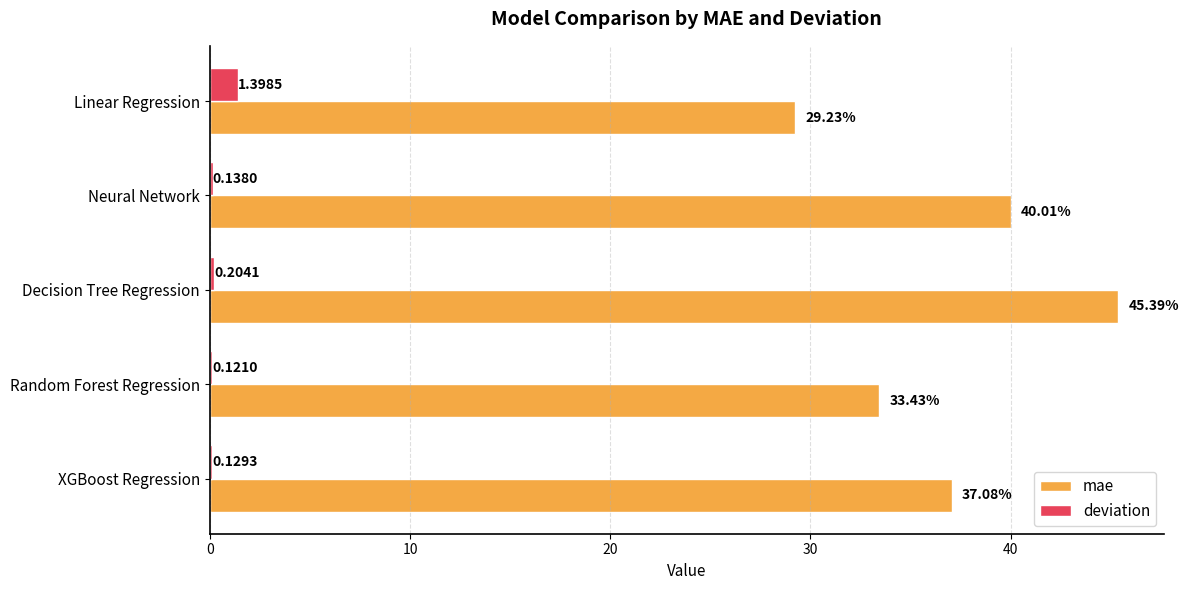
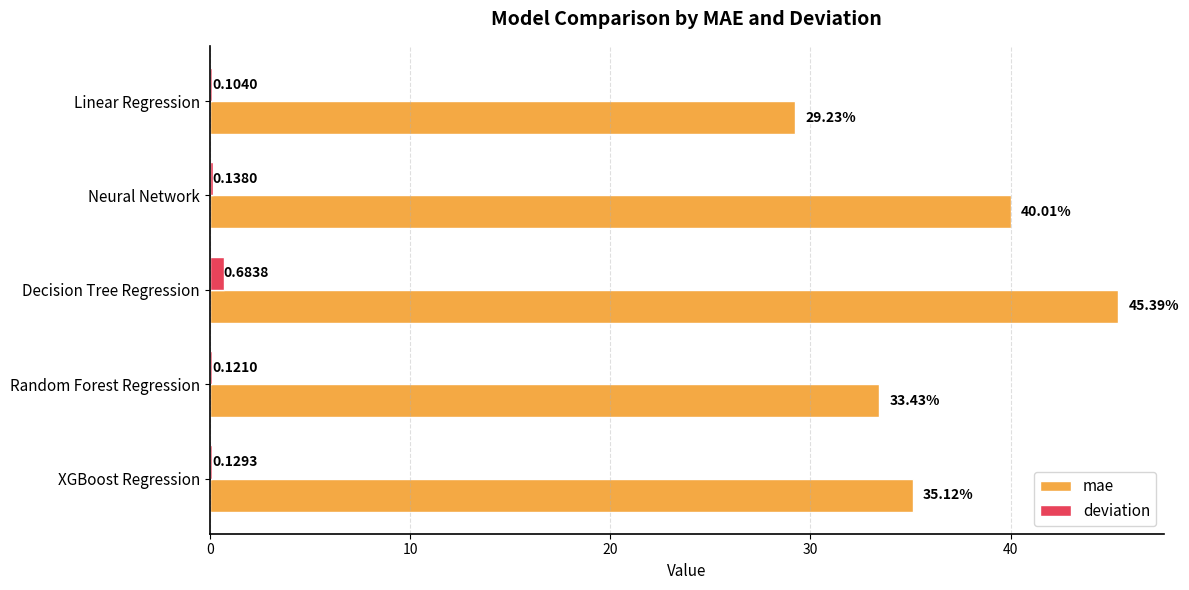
deviation, Linear Regression: 1.3985 -> 0.1040
deviation, Decision Tree Regression: 0.2041 -> 0.6838
mae, XGBoost Regression: 37.08% -> 35.12%
